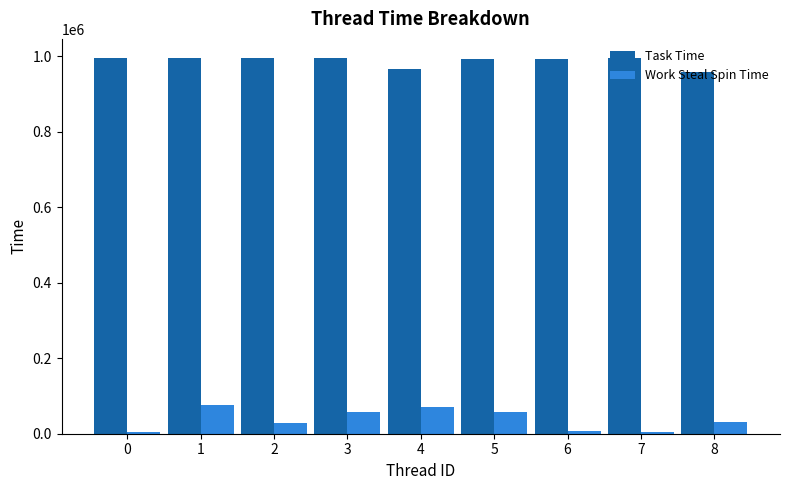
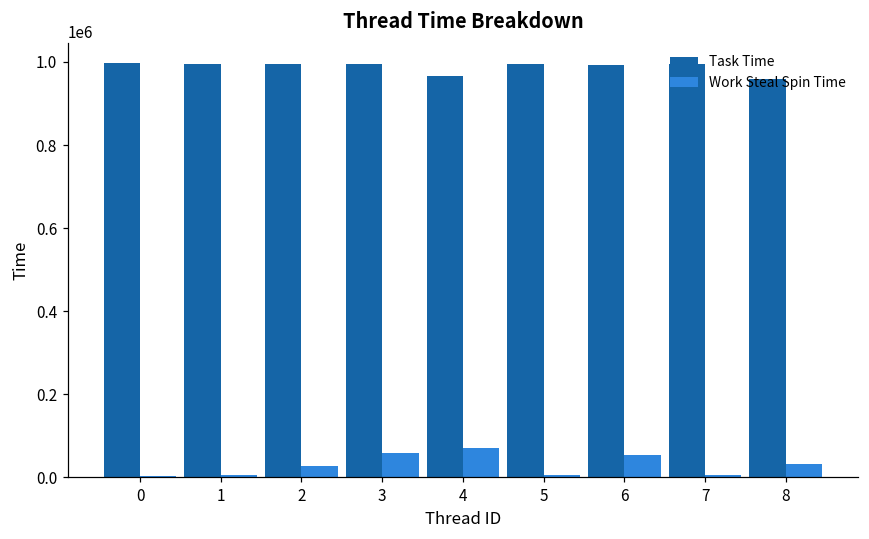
Work Steal Spin Time, 1: 80000 -> 0
Work Steal Spin Time, 5: 60000 -> 10000
Work Steal Spin Time, 6: 10000 -> 50000
